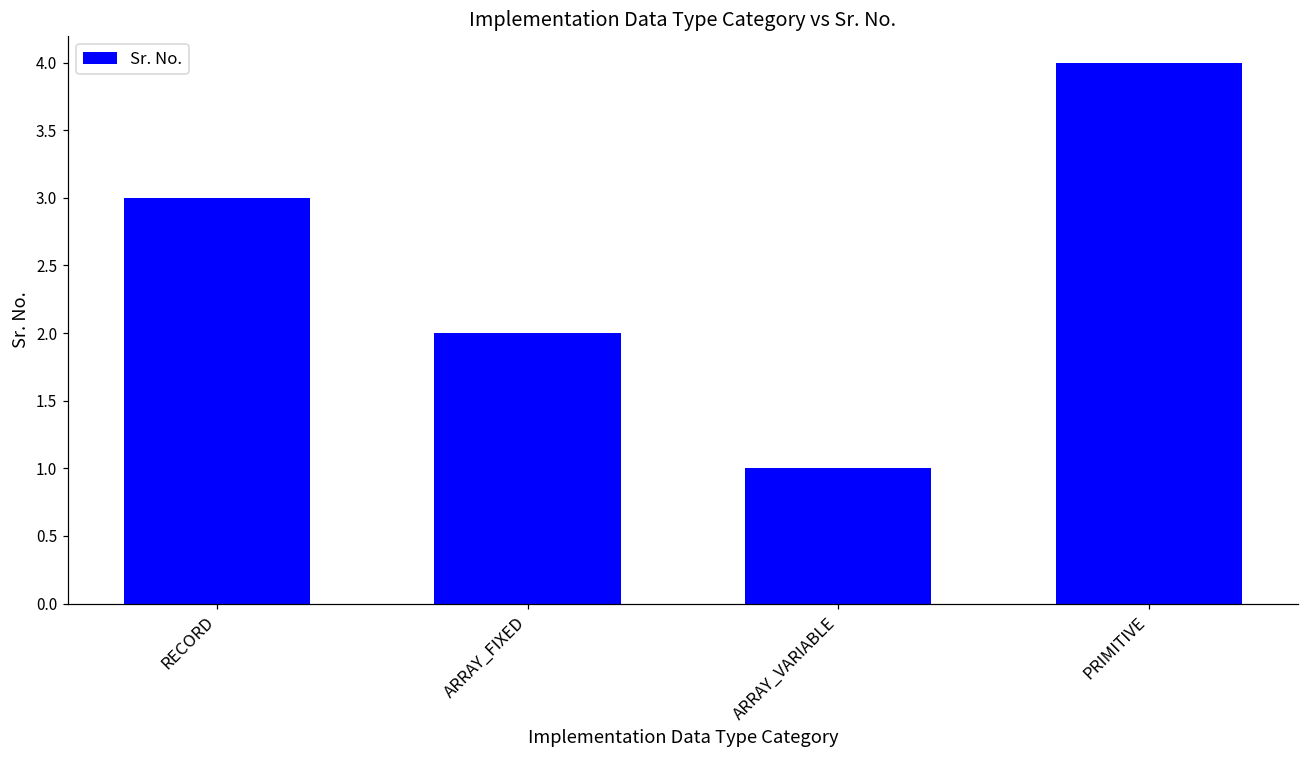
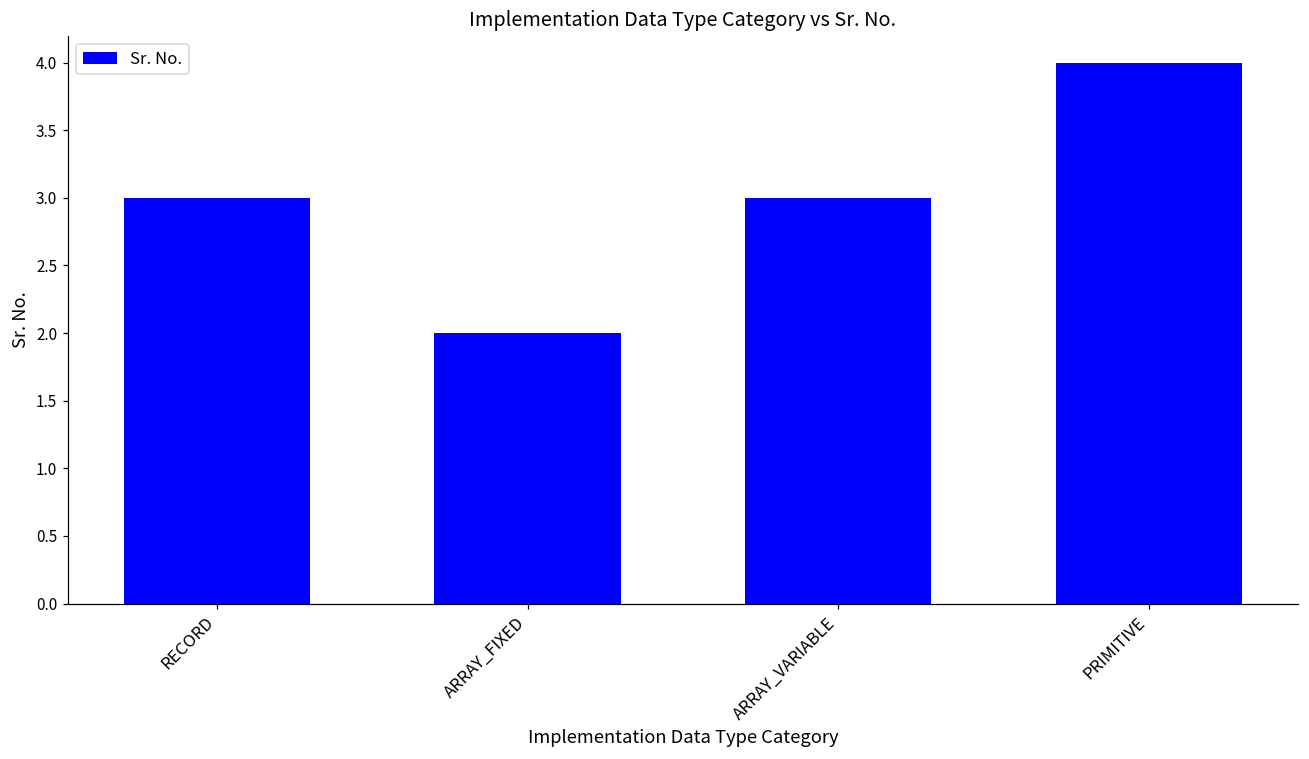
ARRAY_VARIABLE: 1 -> 3
